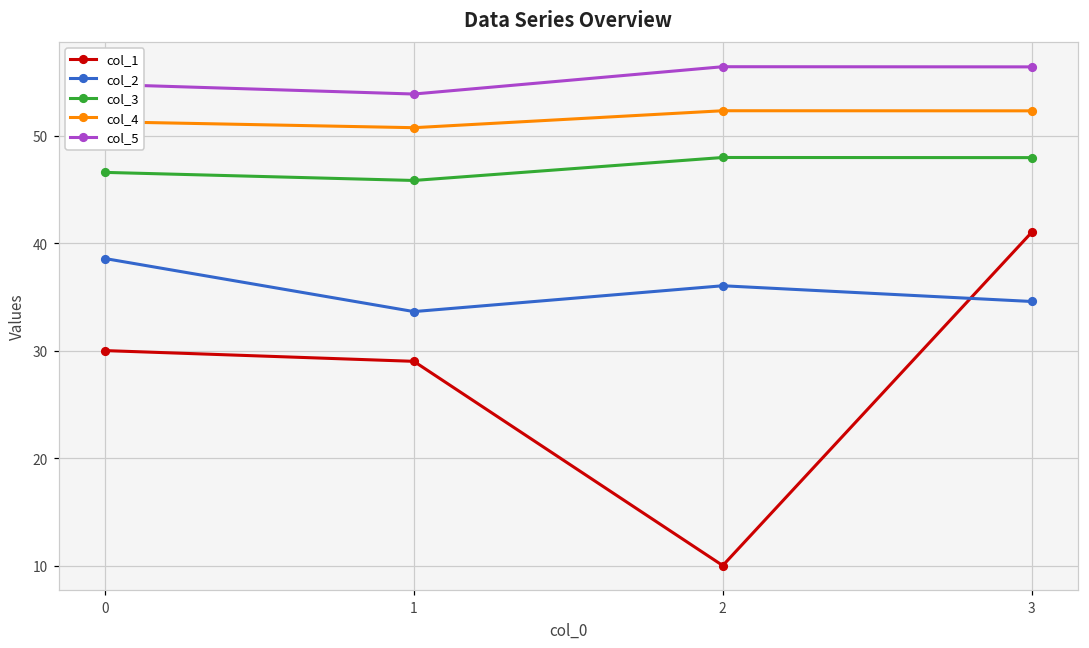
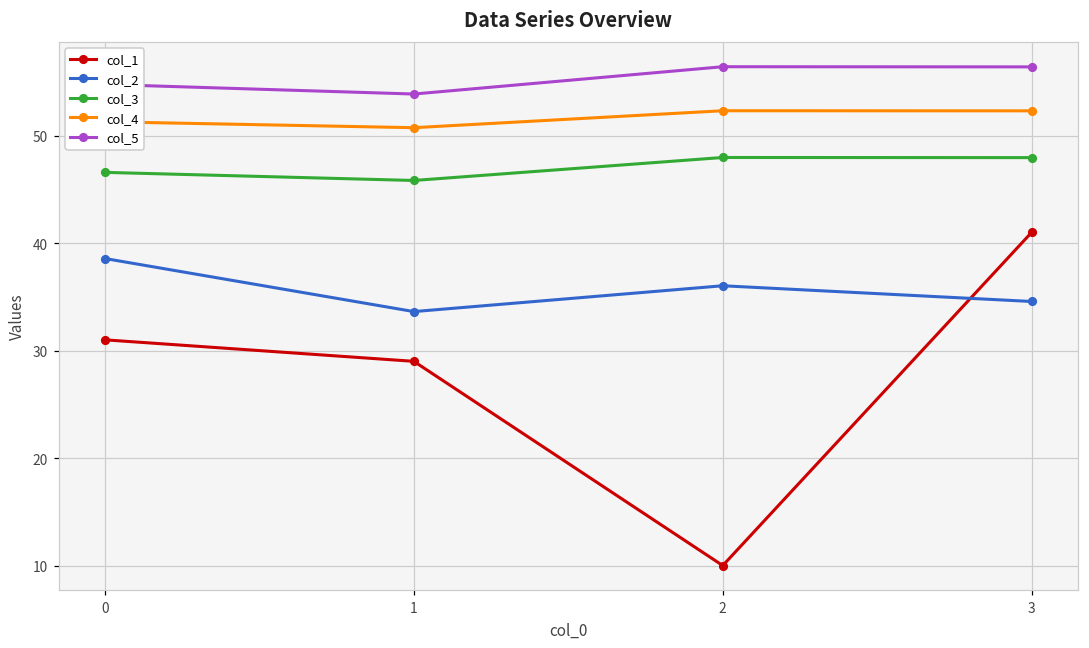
col_1, 0: 30 -> 31
